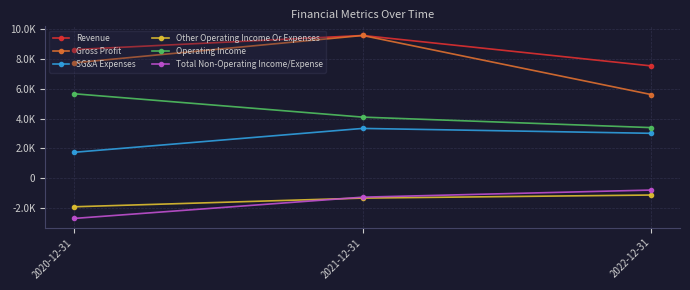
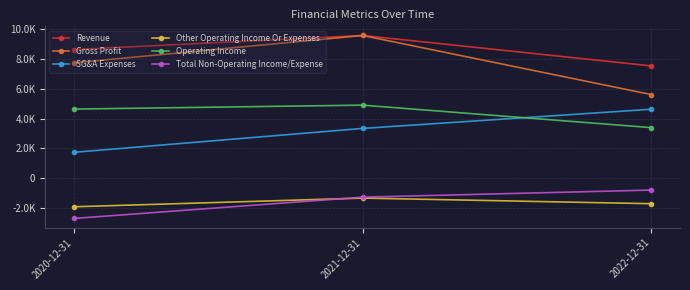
Operating Income, 2020-12-31: 5700 -> 4600
Operating Income, 2021-12-31: 4100 -> 4900
SG&A Expenses, 2022-12-31: 3000 -> 4600
Other Operating Income Or Expenses, 2022-12-31: -1100 -> -1700
